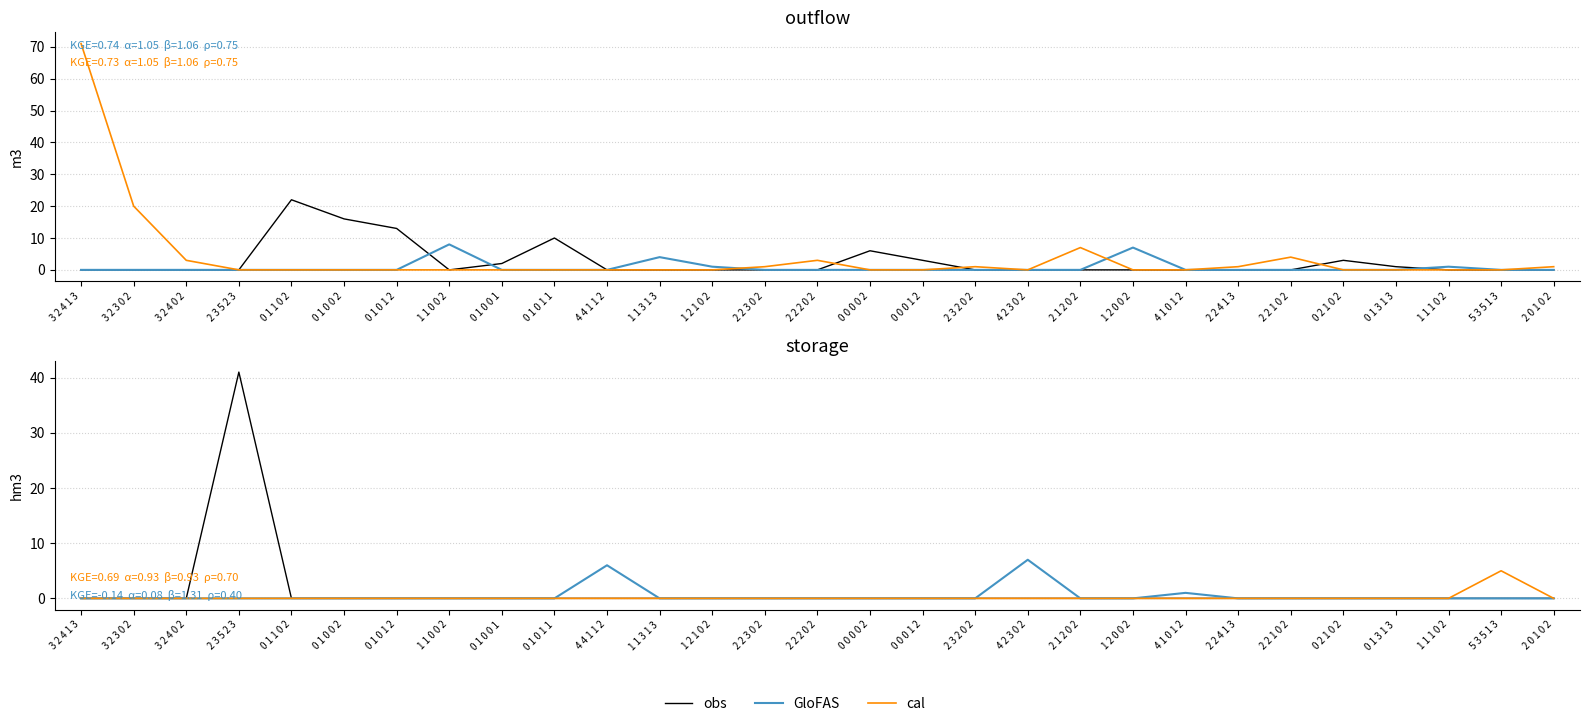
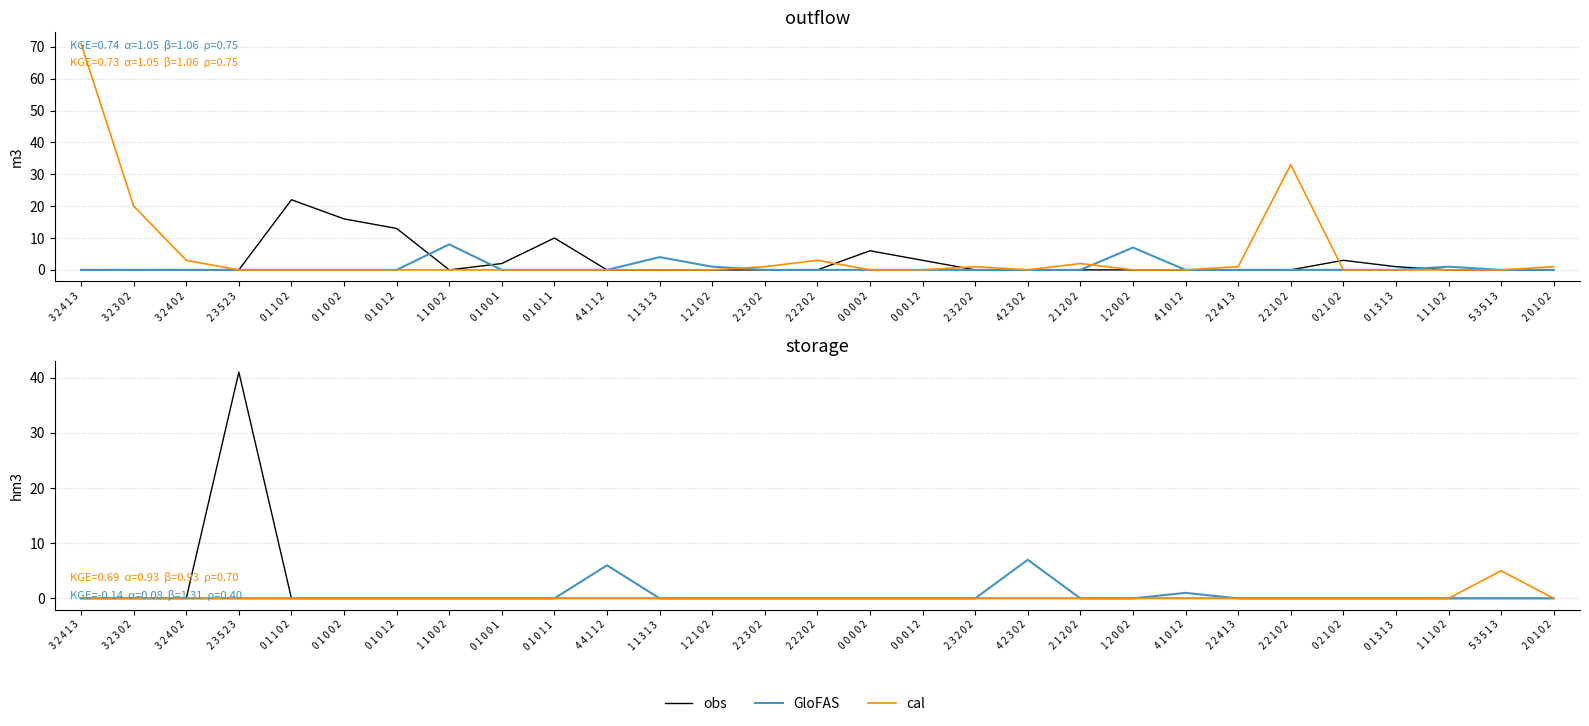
outflow, cal, 2 1 2 0 2: 7 -> 2
outflow, cal, 2 2 1 0 2: 4 -> 33
